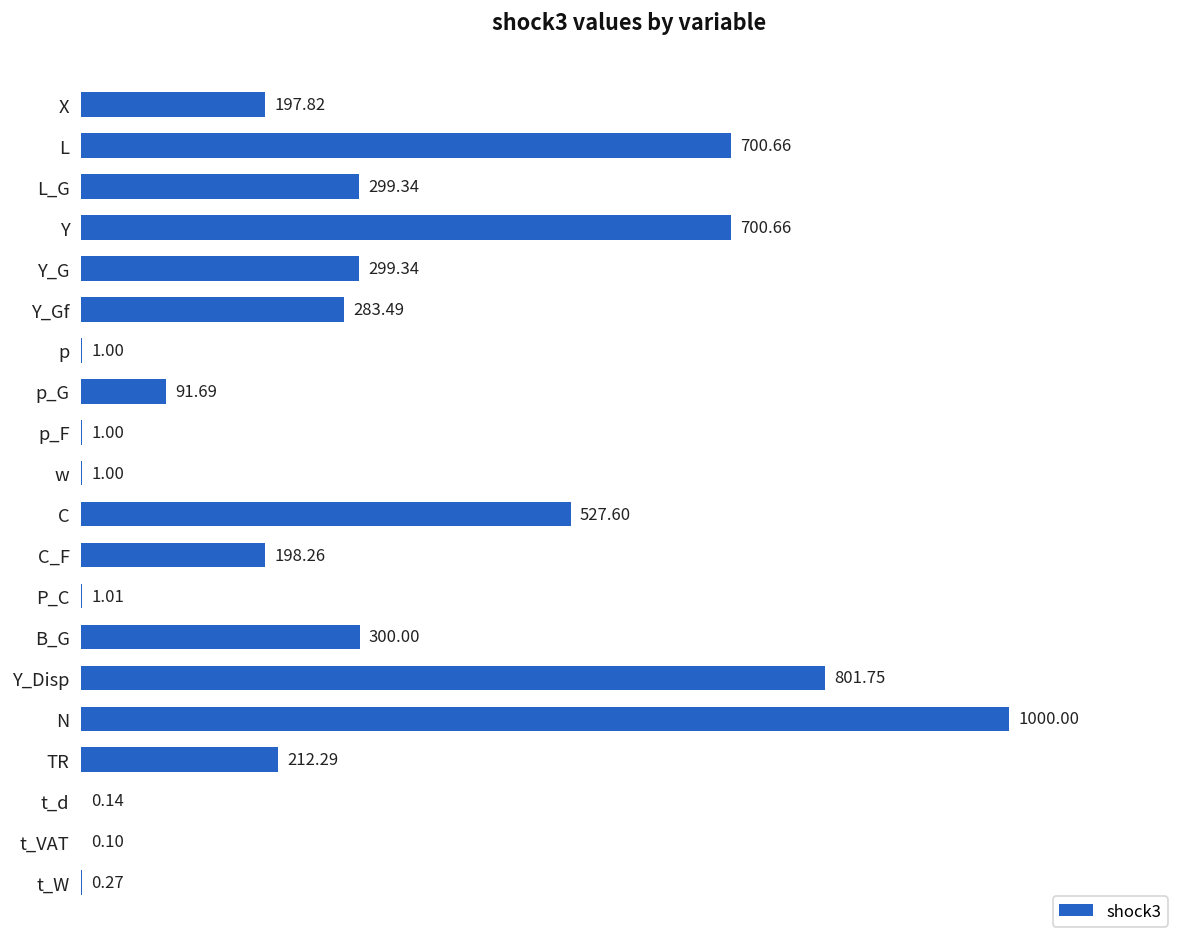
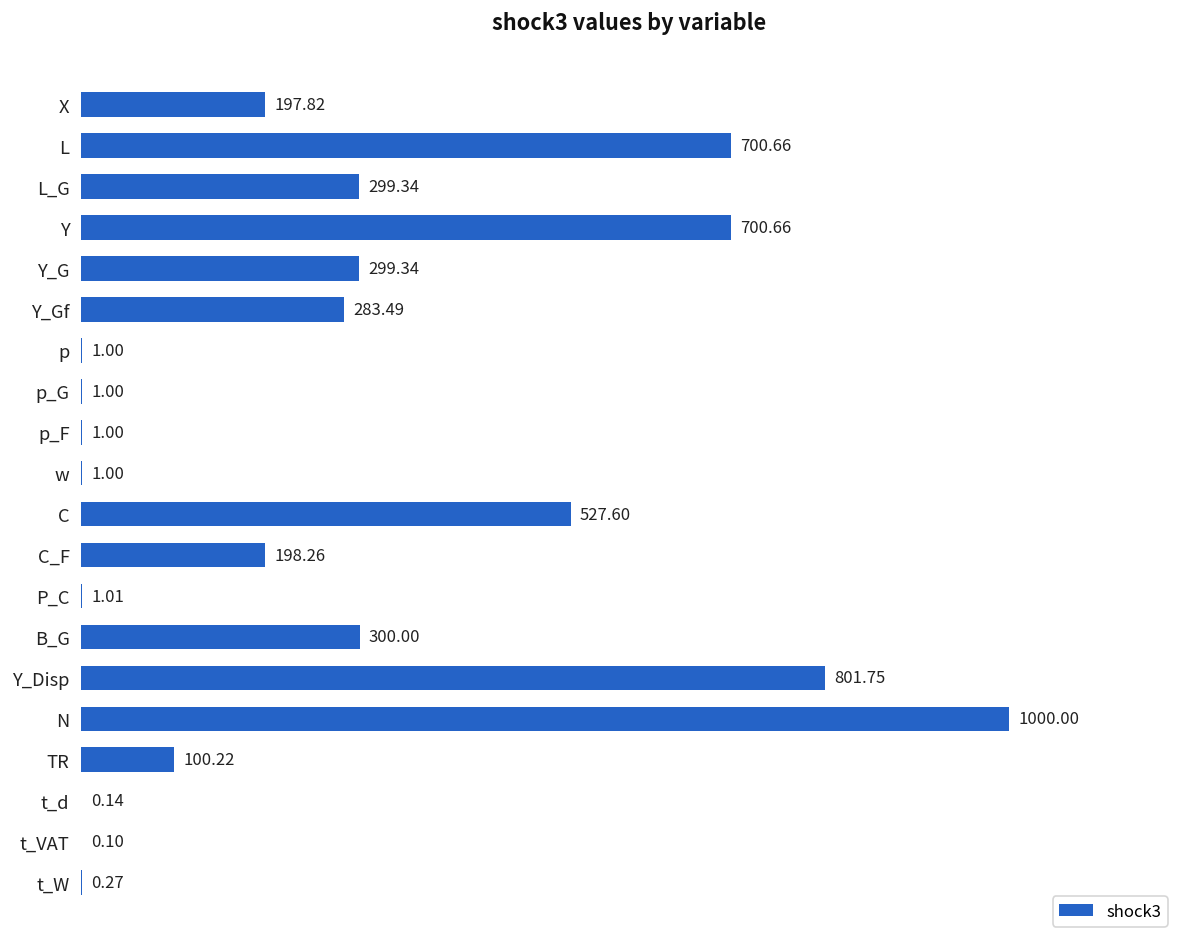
p_G: 91.69 -> 1.00
TR: 212.29 -> 100.22
